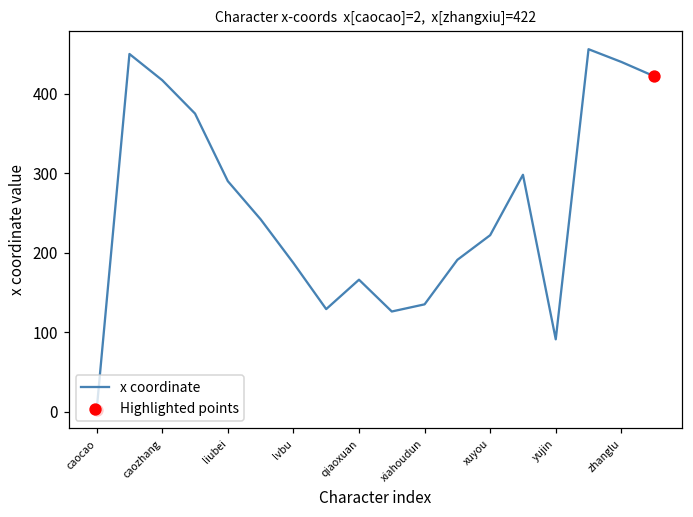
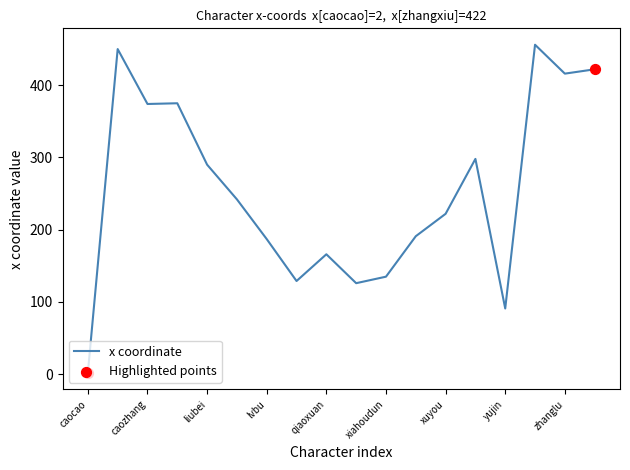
x coordinate, caozhang: 420 -> 370
x coordinate, zhanglu: 440 -> 420
